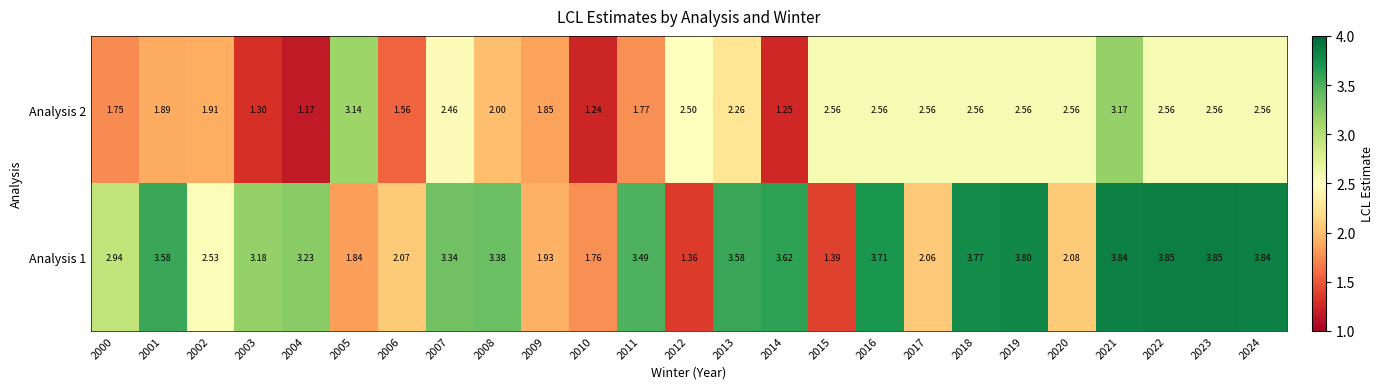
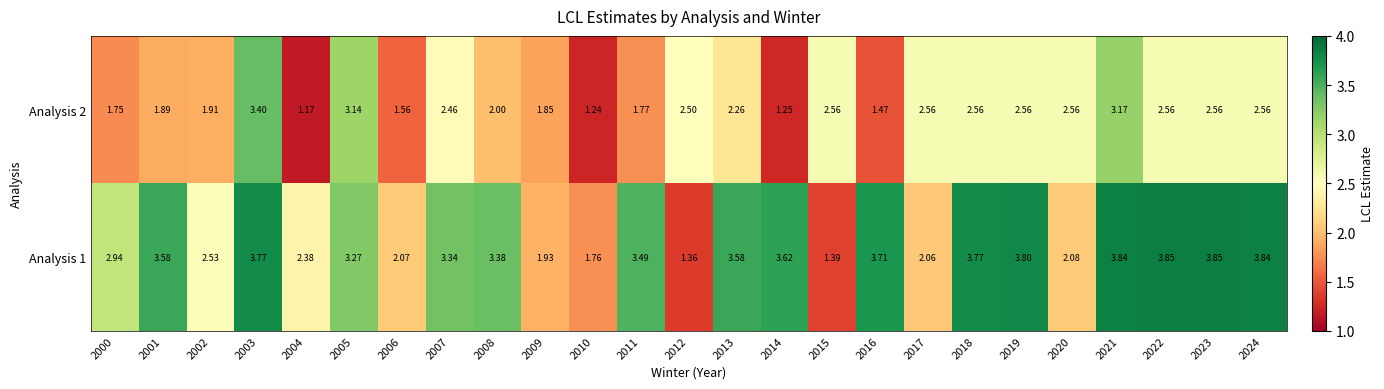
Analysis 2, 2003: 1.30 -> 3.40
Analysis 2, 2016: 2.56 -> 1.47
Analysis 1, 2003: 3.18 -> 3.77
Analysis 1, 2004: 3.23 -> 2.38
Analysis 1, 2005: 1.84 -> 3.27
